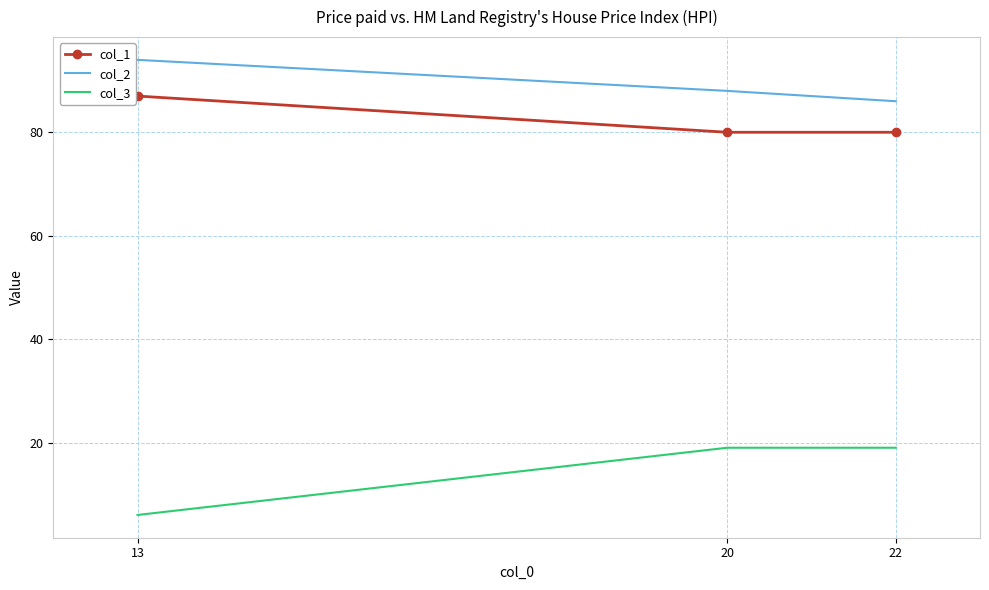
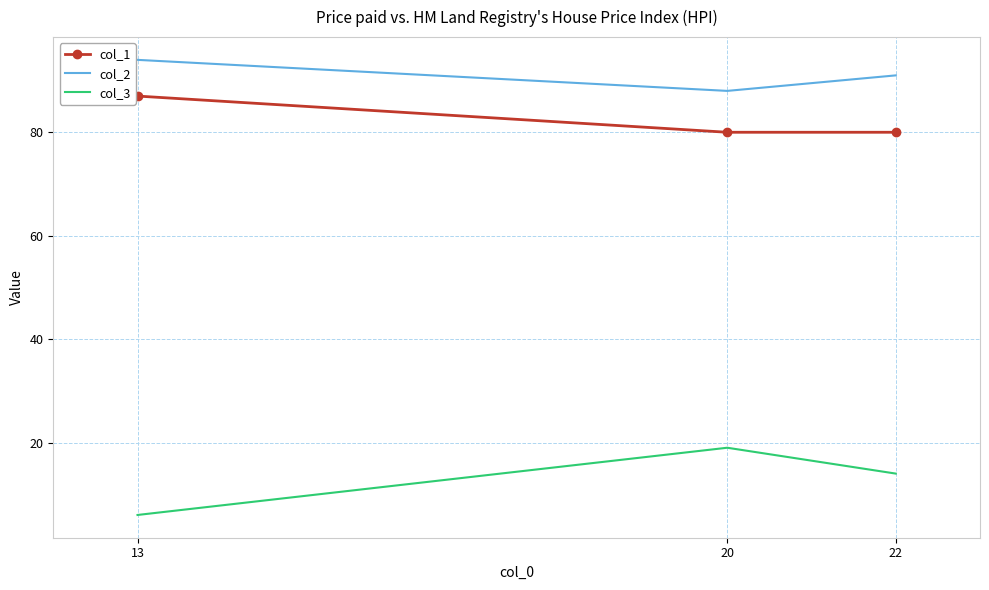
col_2, 22: 86 -> 91
col_3, 22: 19 -> 14
